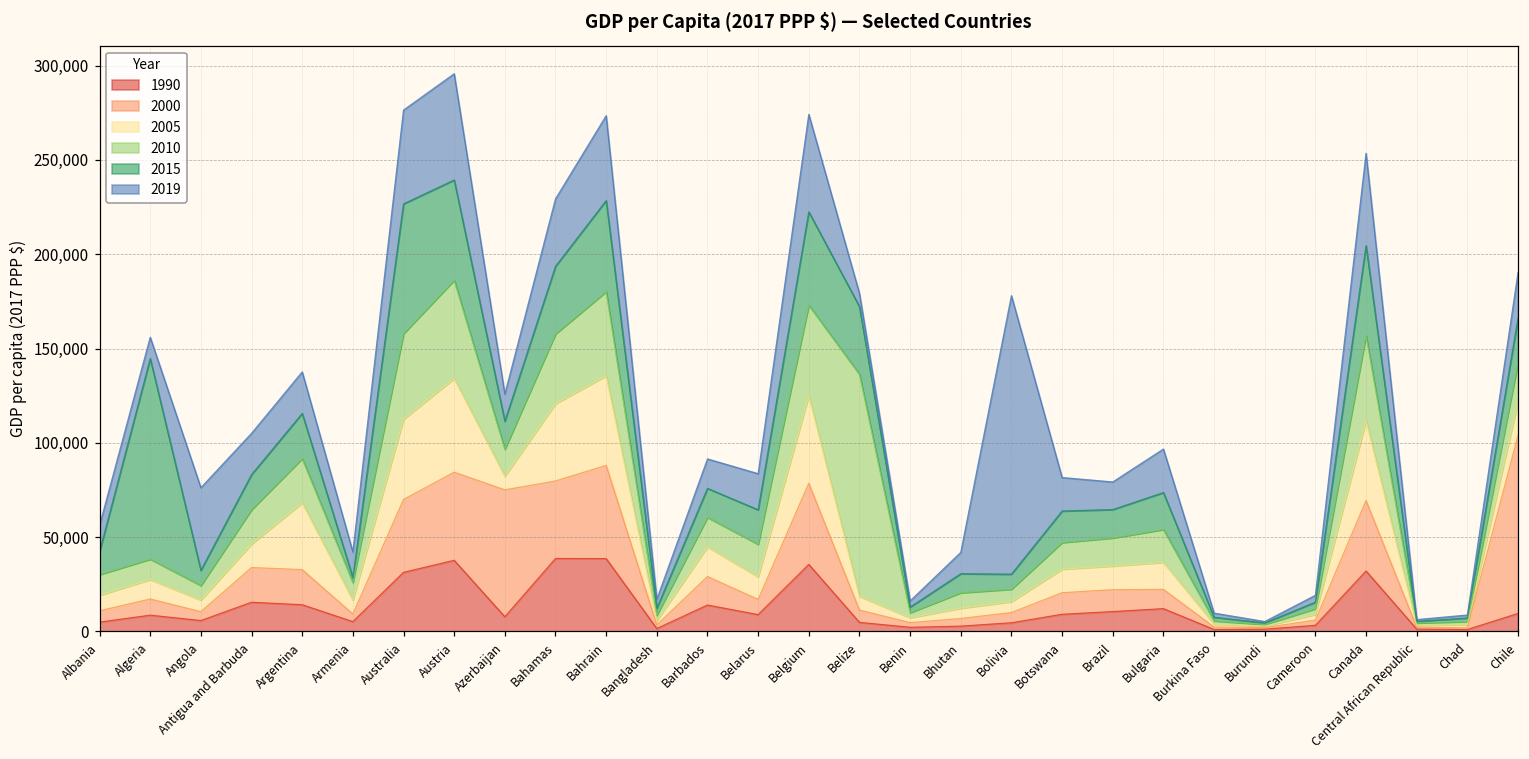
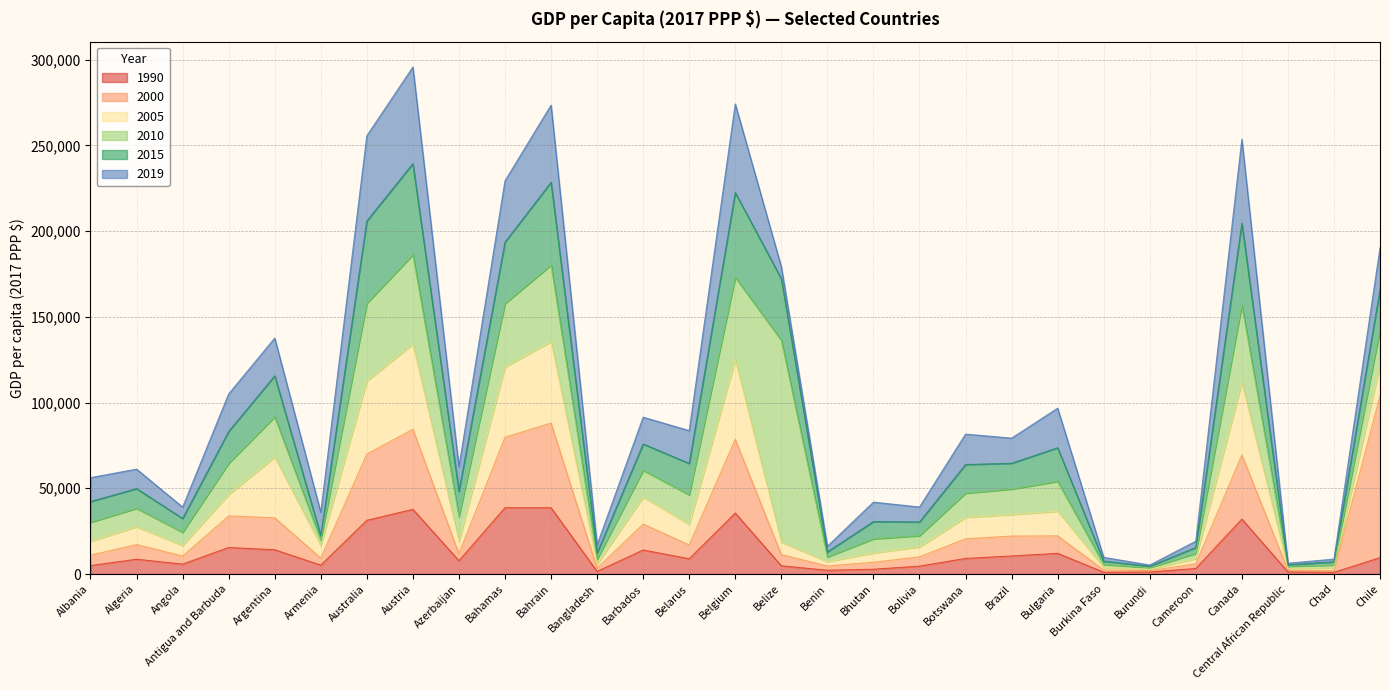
2015, Algeria: 106,000 -> 12,000
2019, Angola: 44,000 -> 7,000
2010, Armenia: 9,000 -> 3,000
2015, Australia: 69,000 -> 48,000
2000, Azerbaijan: 67,000 -> 4,000
2019, Bolivia: 148,000 -> 9,000
